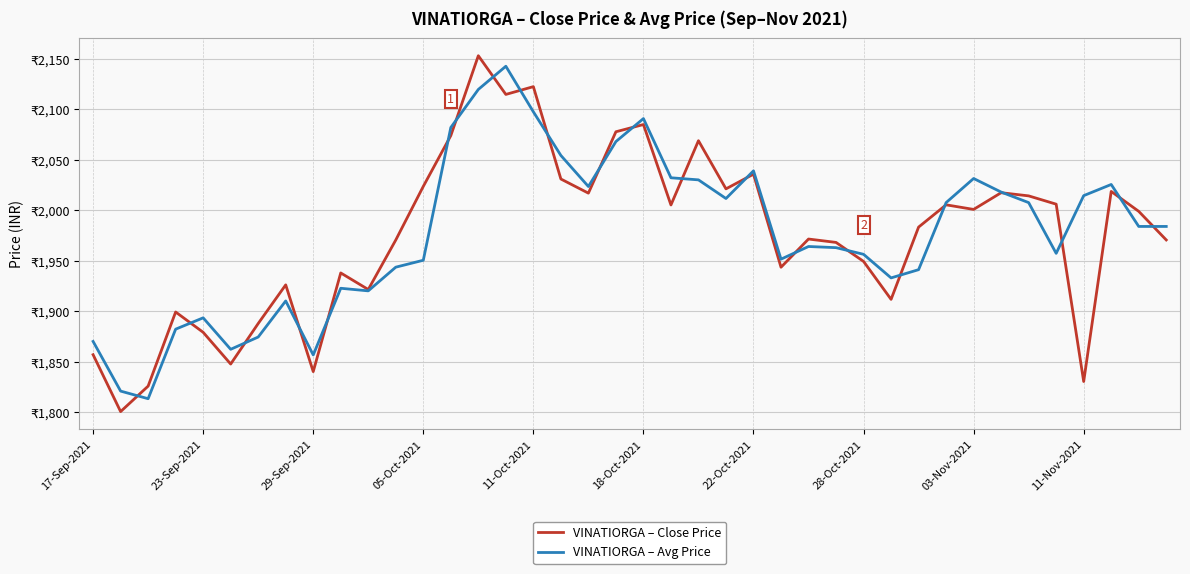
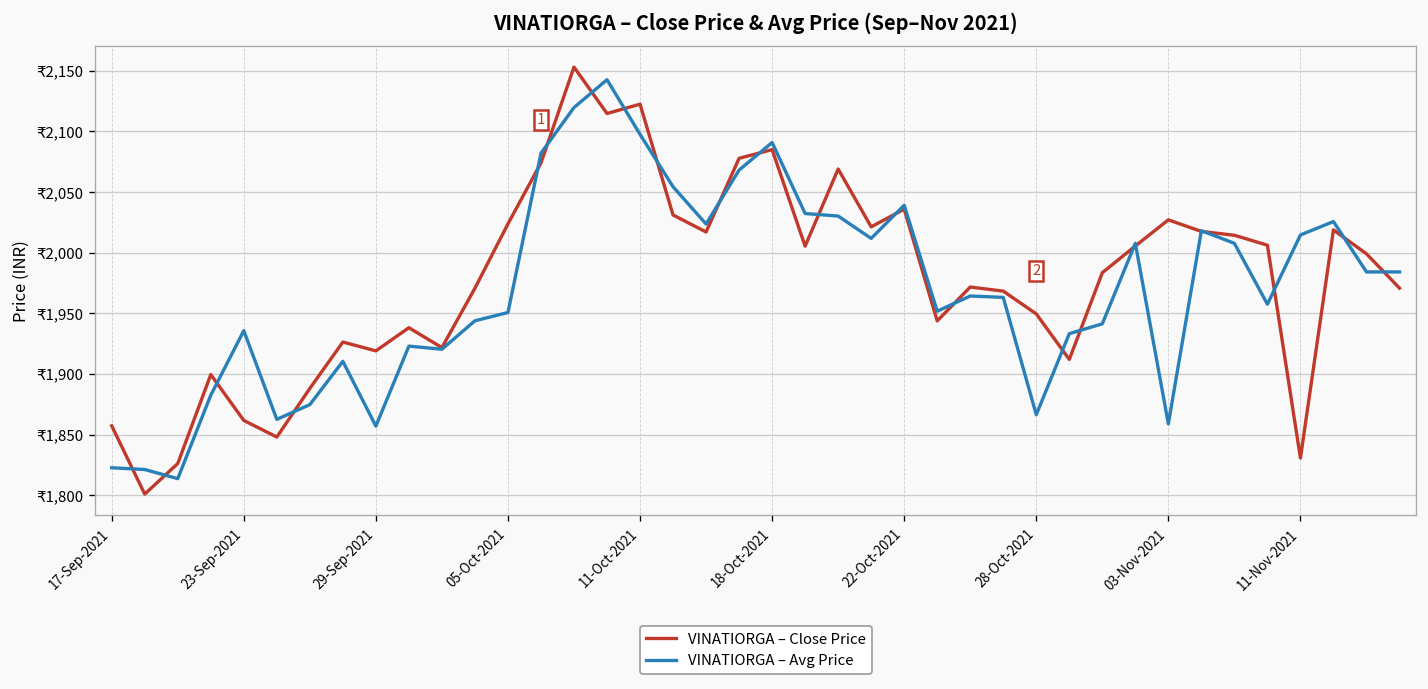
VINATIORGA – Avg Price, 17-Sep-2021: ₹1,870 -> ₹1,823
VINATIORGA – Close Price, 23-Sep-2021: ₹1,879 -> ₹1,862
VINATIORGA – Avg Price, 23-Sep-2021: ₹1,894 -> ₹1,936
VINATIORGA – Close Price, 29-Sep-2021: ₹1,840 -> ₹1,919
VINATIORGA – Avg Price, 28-Oct-2021: ₹1,956 -> ₹1,866
VINATIORGA – Close Price, 03-Nov-2021: ₹2,001 -> ₹2,027
VINATIORGA – Avg Price, 03-Nov-2021: ₹2,032 -> ₹1,859
